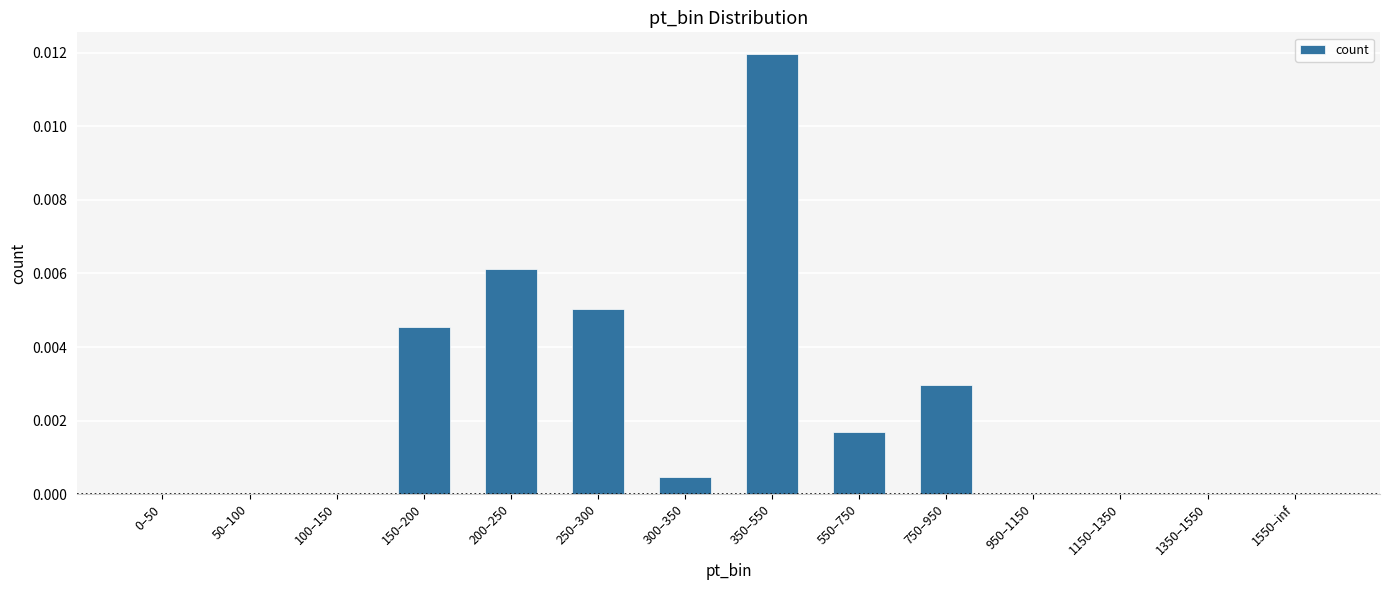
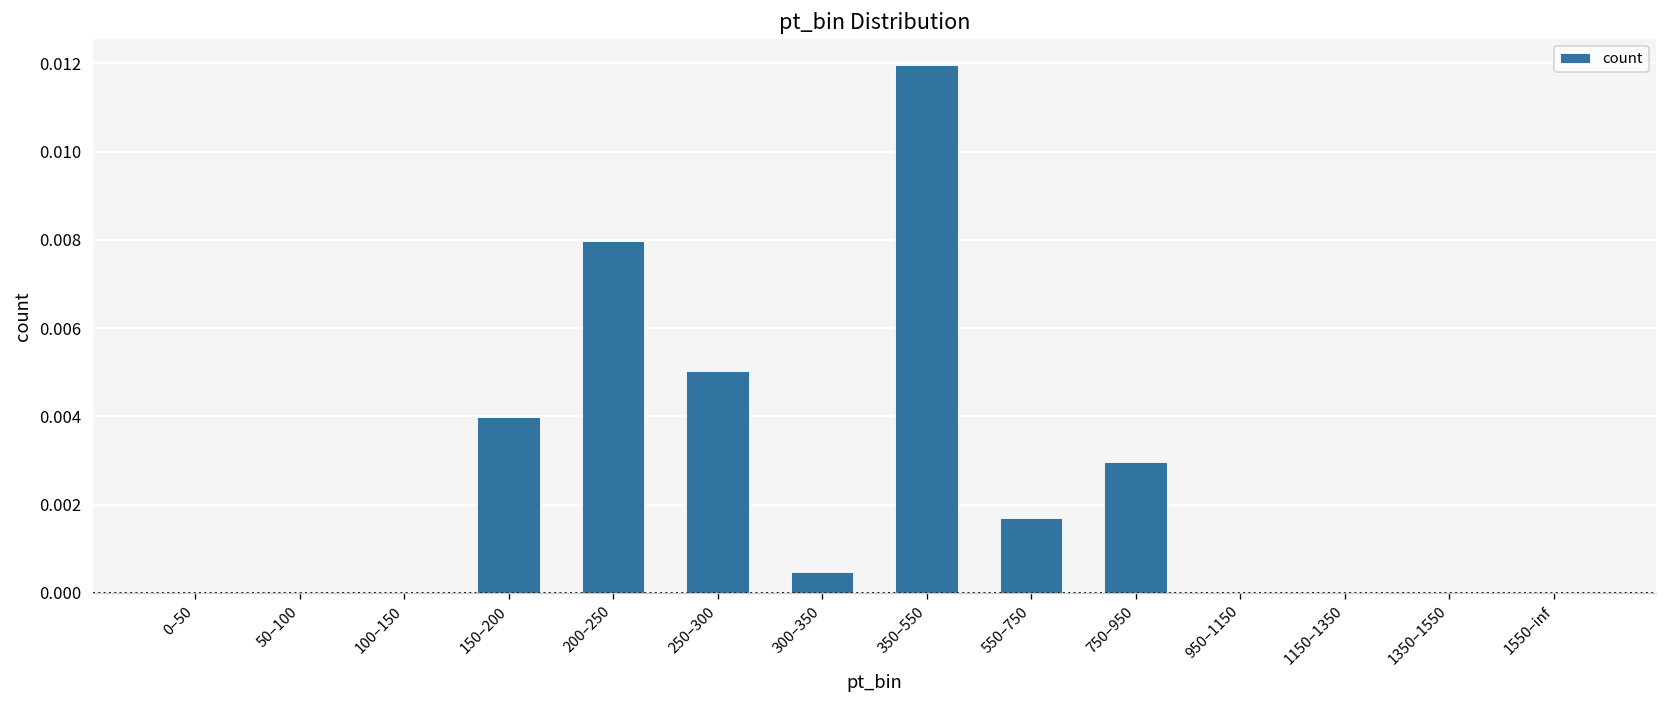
150–200: 0.0045 -> 0.0040
200–250: 0.0061 -> 0.0080
